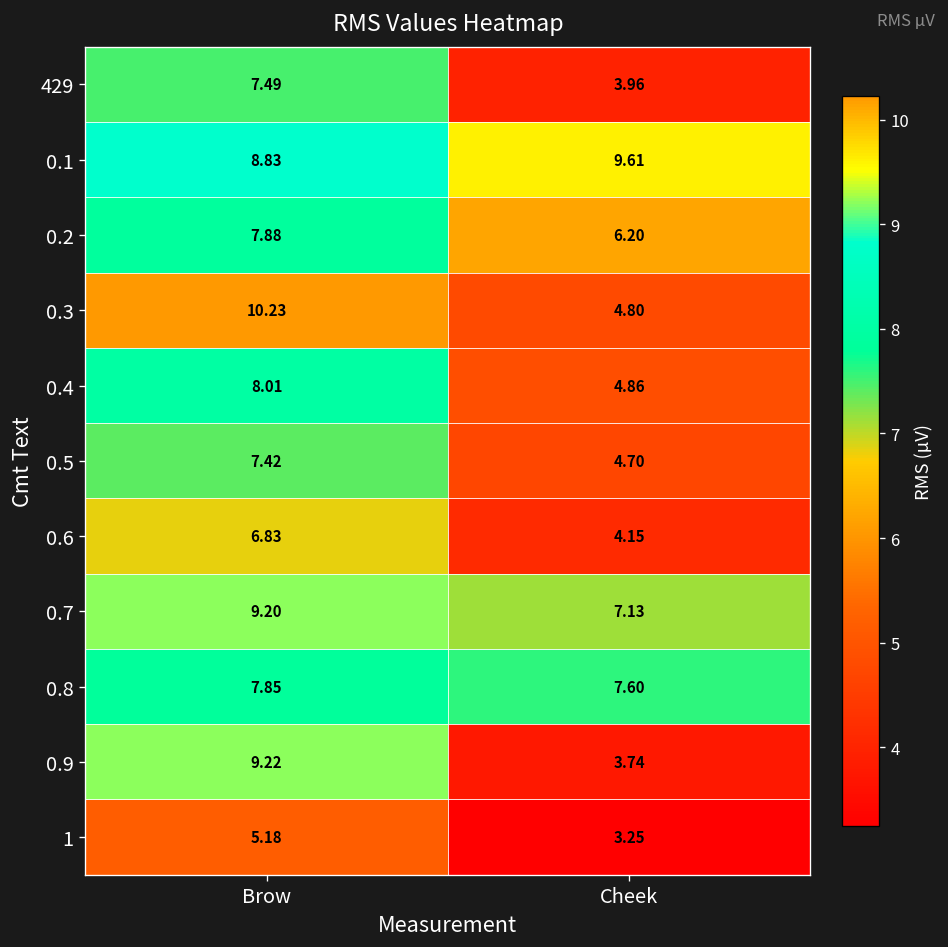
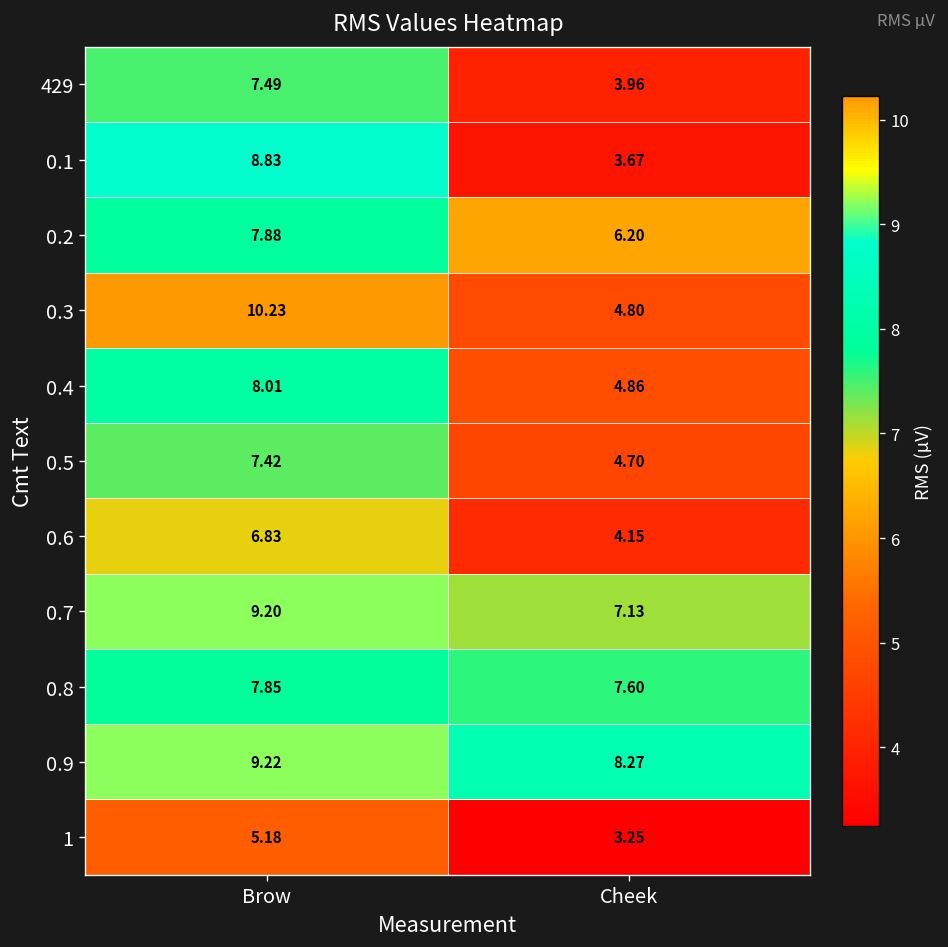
0.1, Cheek: 9.61 -> 3.67
0.9, Cheek: 3.74 -> 8.27
